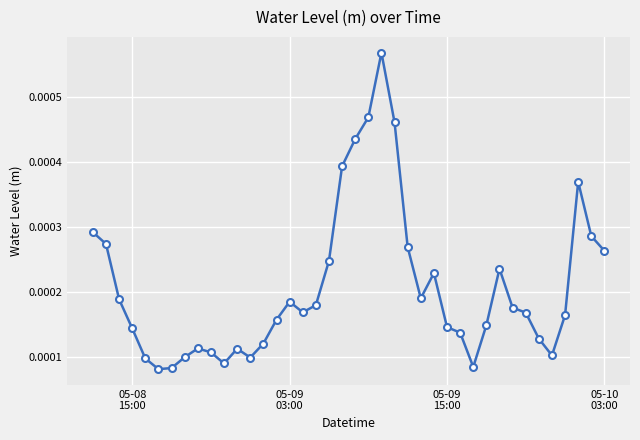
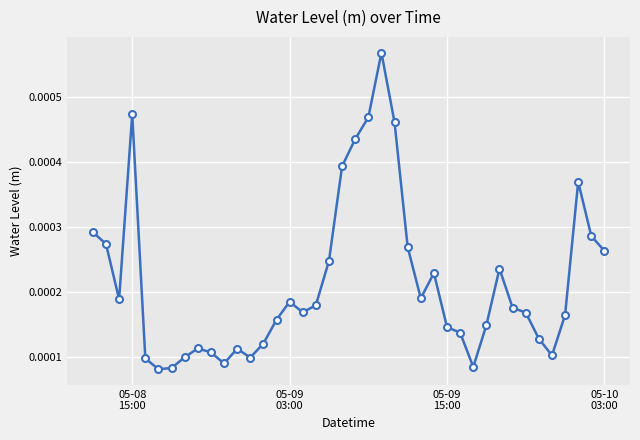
05-08 15:00: 0.00014 -> 0.00047
